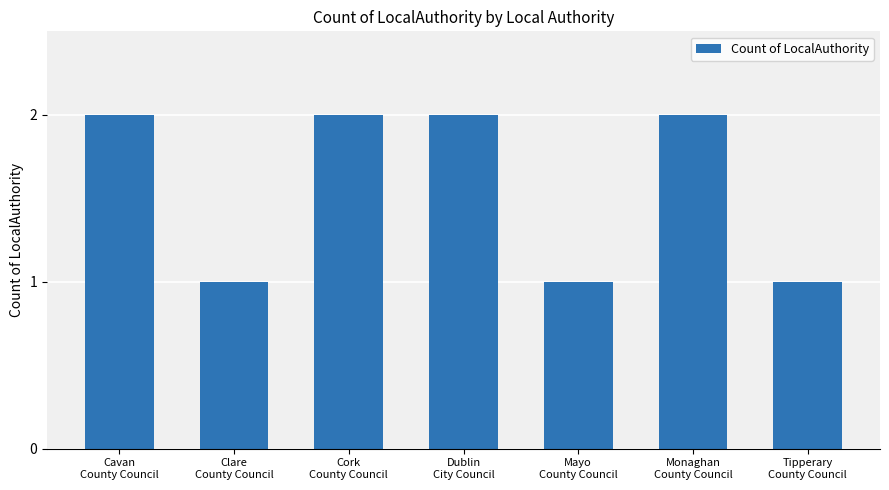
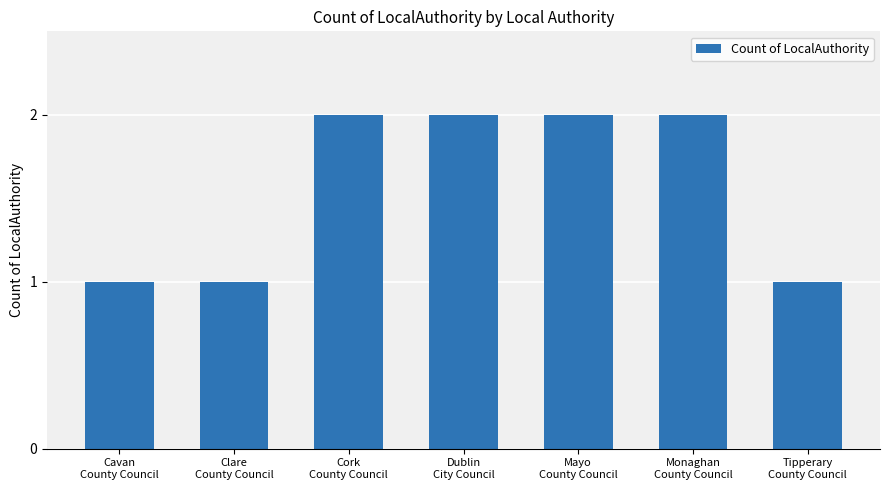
Cavan County Council: 2 -> 1
Mayo County Council: 1 -> 2
